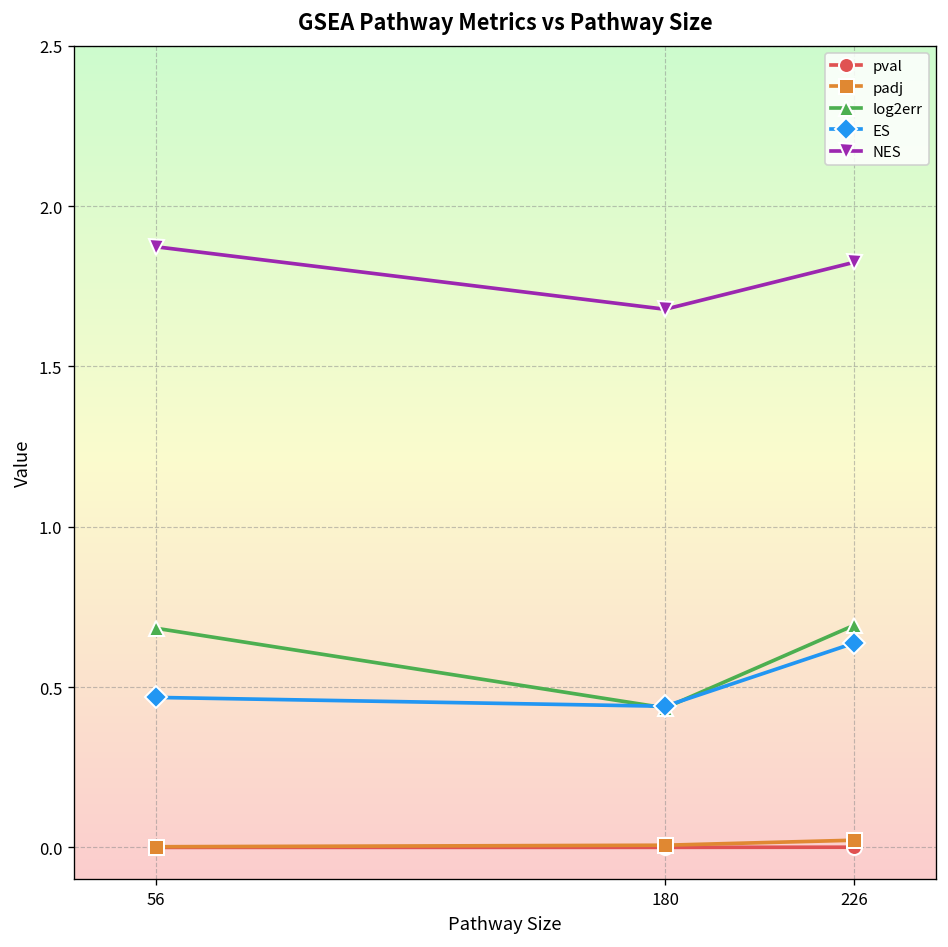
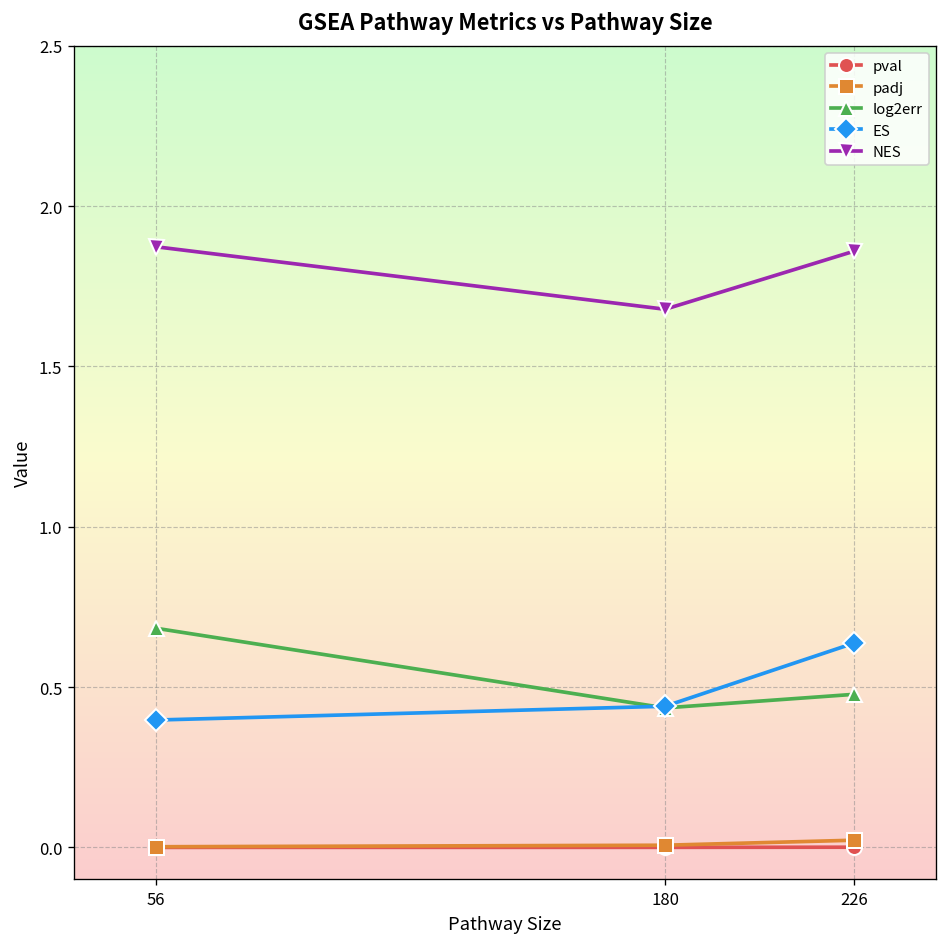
ES, 56: 0.47 -> 0.40
log2err, 226: 0.69 -> 0.48
NES, 226: 1.82 -> 1.86
